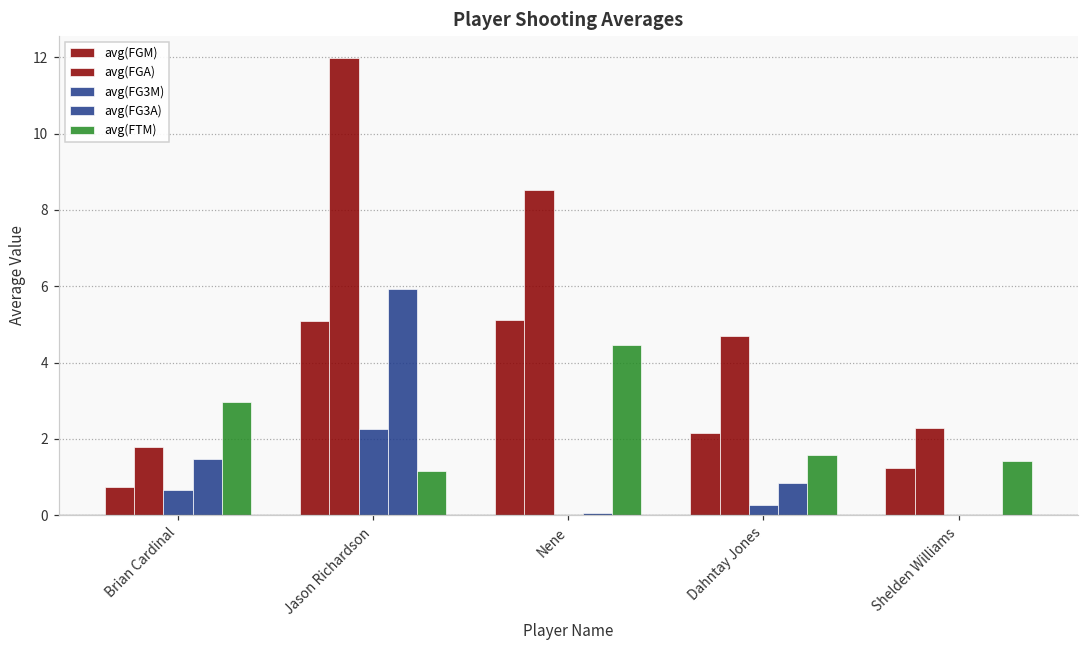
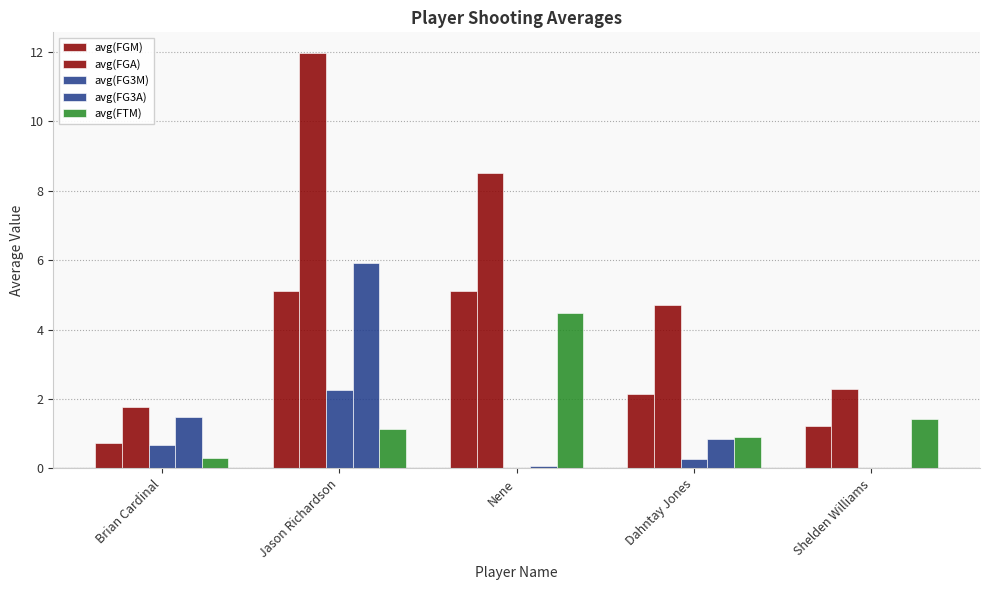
avg(FTM), Brian Cardinal: 3.0 -> 0.3
avg(FTM), Dahntay Jones: 1.6 -> 0.9
